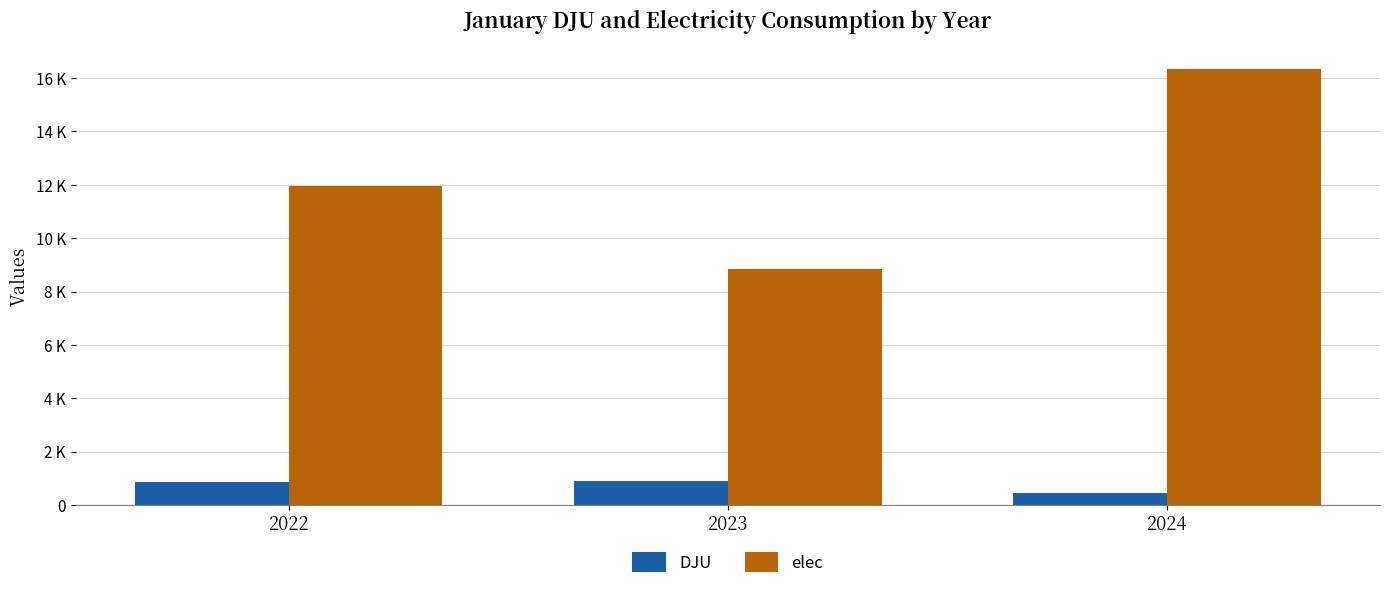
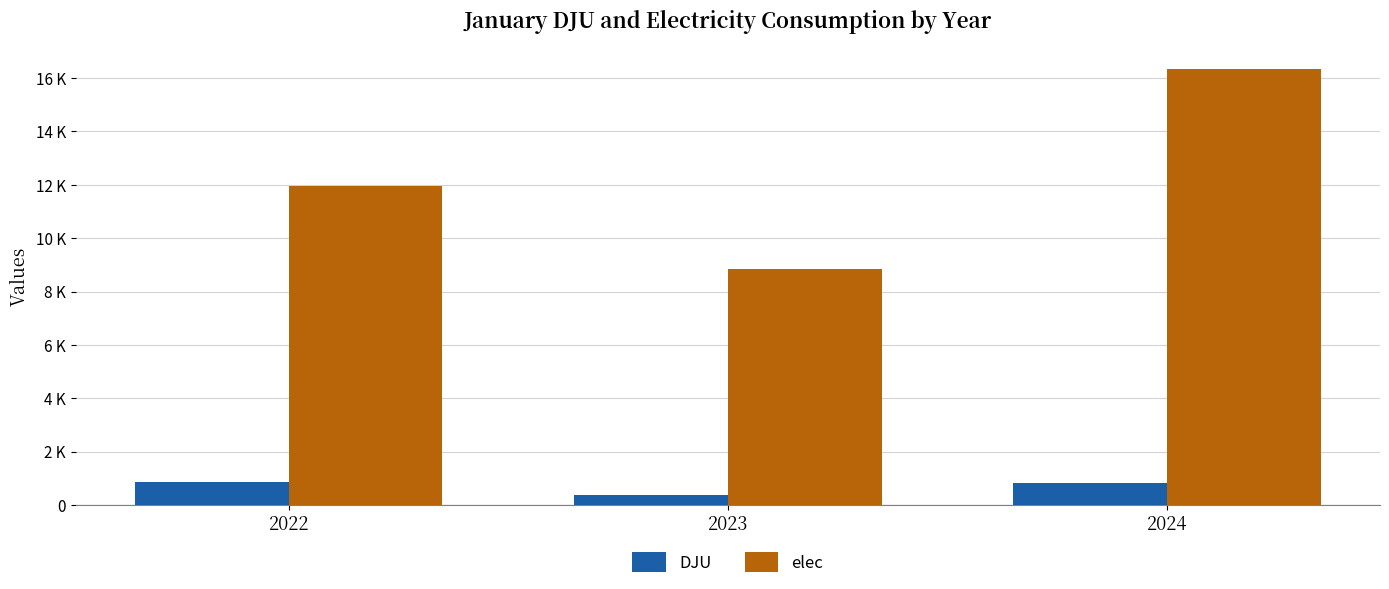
DJU, 2023: 900 -> 400
DJU, 2024: 400 -> 800
